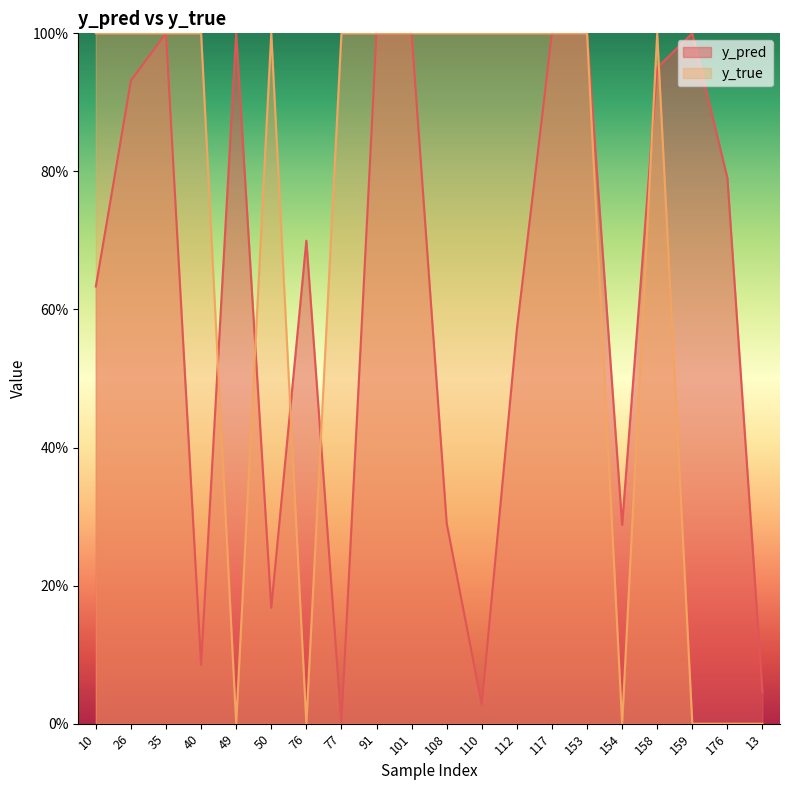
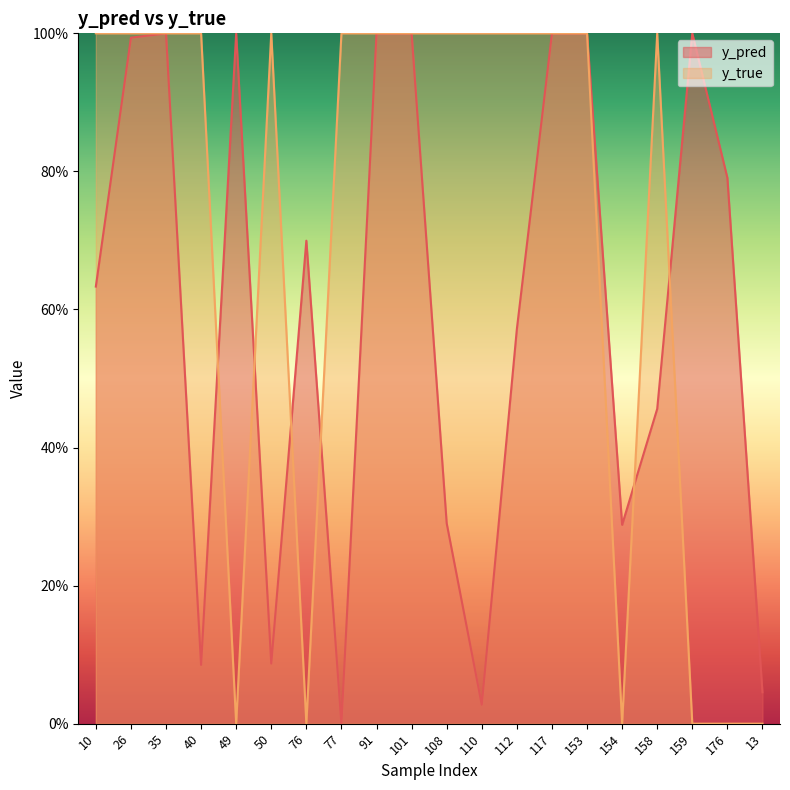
y_pred, 26: 93% -> 99%
y_pred, 50: 17% -> 9%
y_pred, 158: 95% -> 46%
